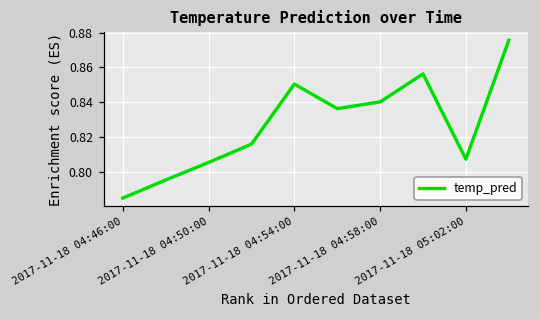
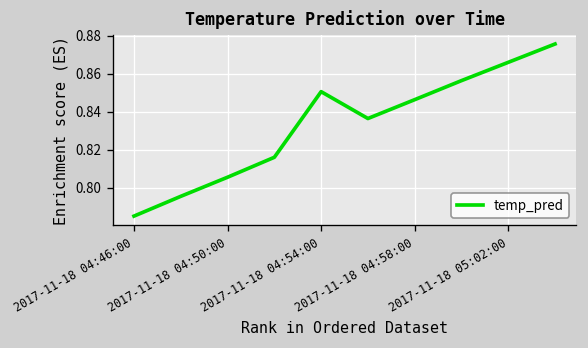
2017-11-18 04:58:00: 0.840 -> 0.846
2017-11-18 05:02:00: 0.807 -> 0.866
